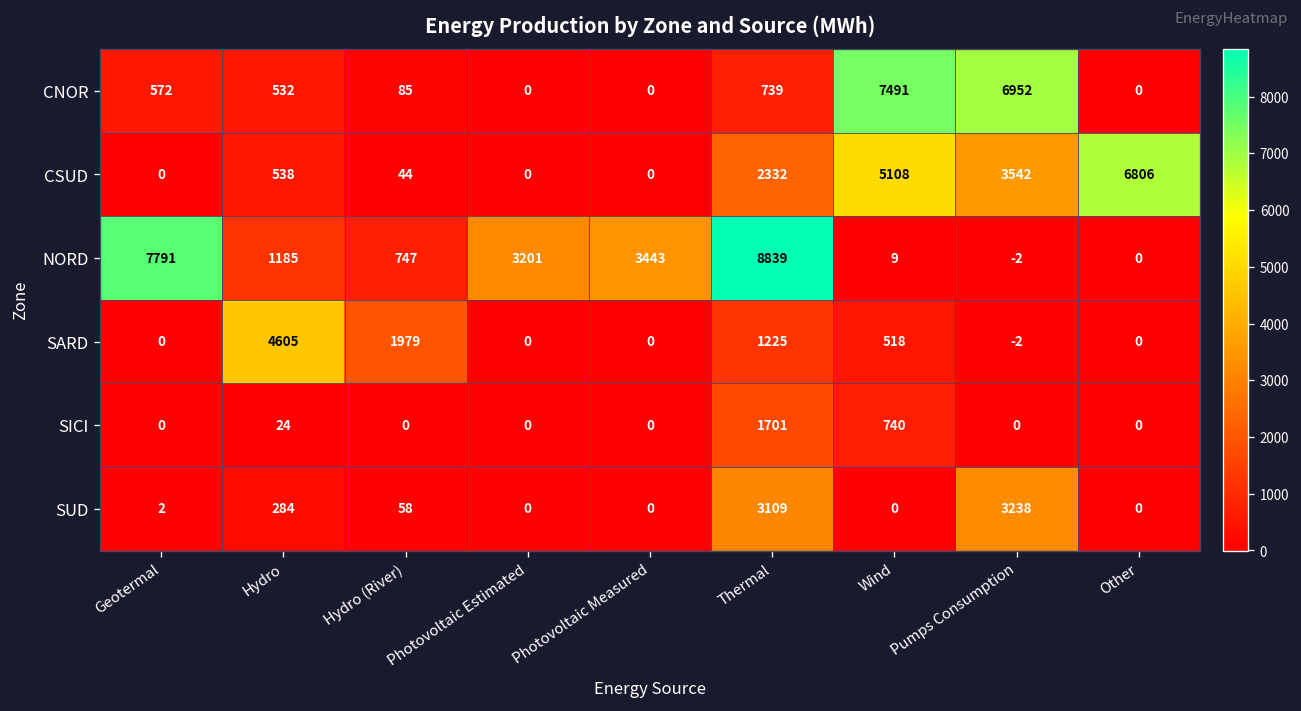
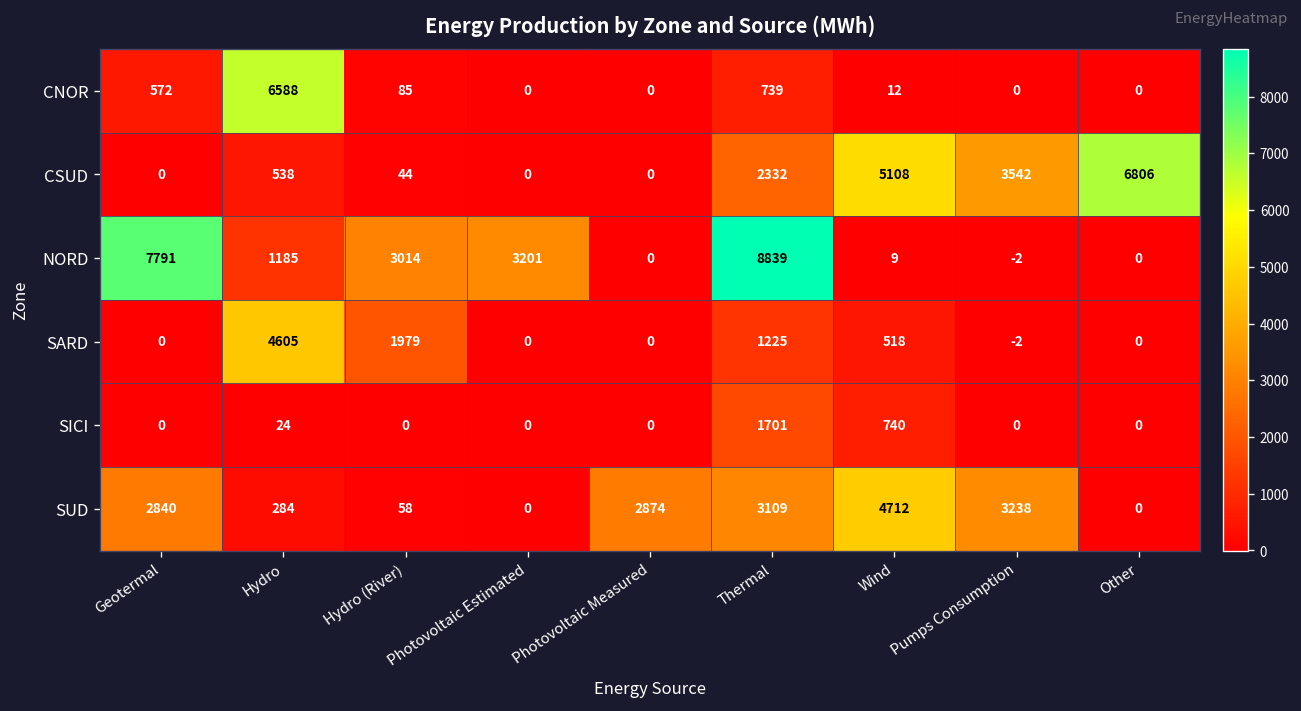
CNOR, Hydro: 532 -> 6588
CNOR, Wind: 7491 -> 12
CNOR, Pumps Consumption: 6952 -> 0
NORD, Hydro (River): 747 -> 3014
NORD, Photovoltaic Measured: 3443 -> 0
SUD, Geotermal: 2 -> 2840
SUD, Photovoltaic Measured: 0 -> 2874
SUD, Wind: 0 -> 4712
